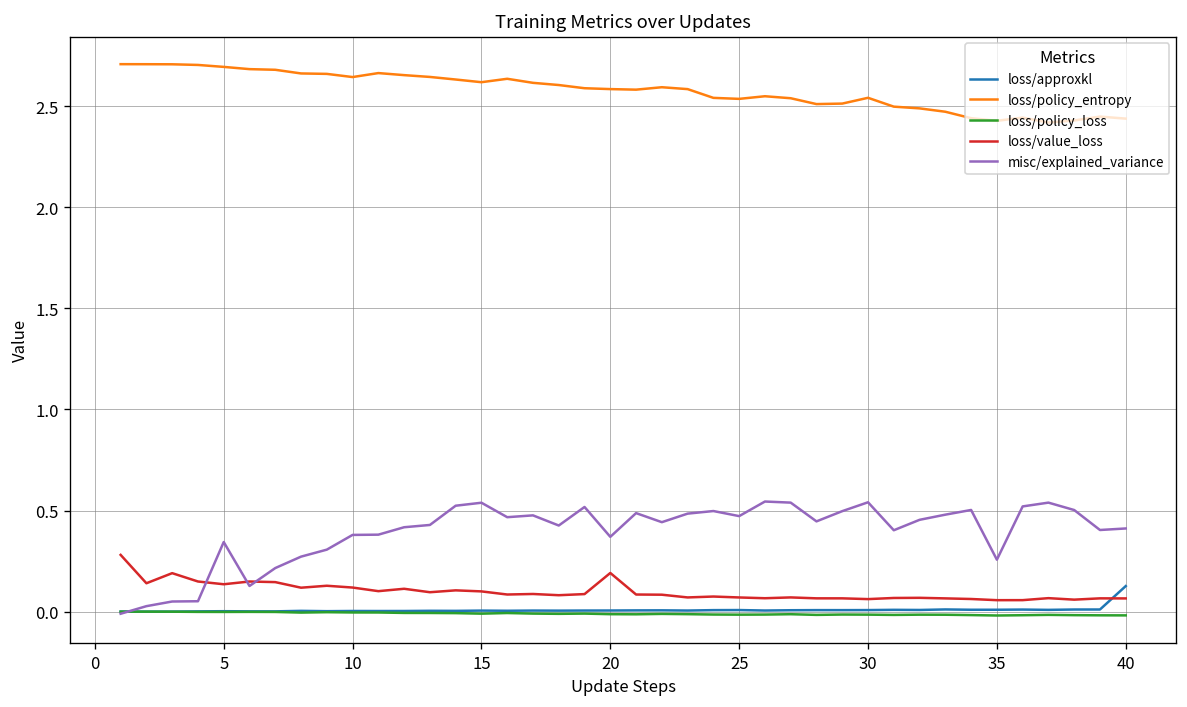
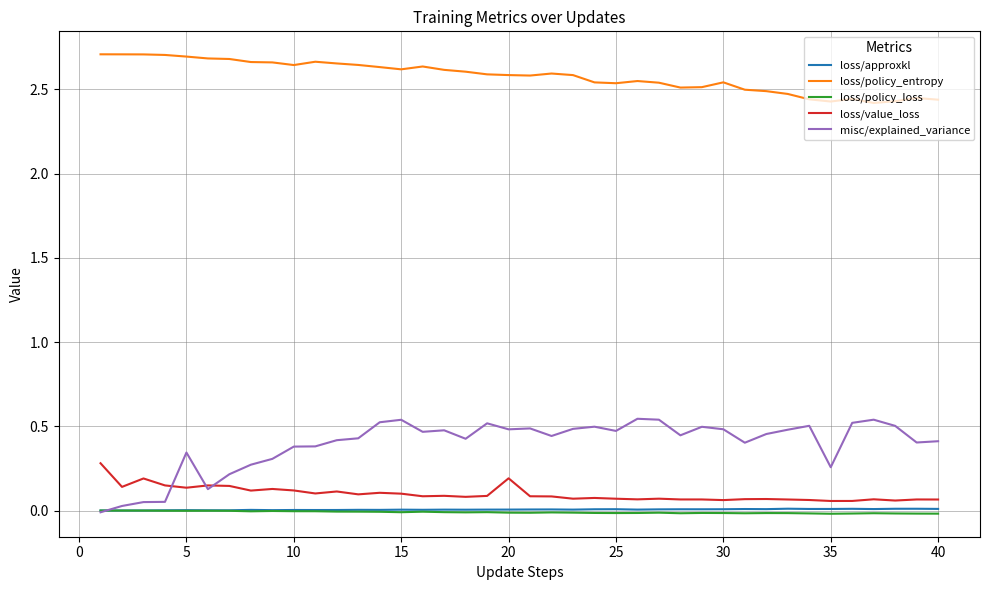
misc/explained_variance, 20: 0.37 -> 0.48
misc/explained_variance, 30: 0.54 -> 0.48
loss/approxkl, 40: 0.13 -> 0.01
